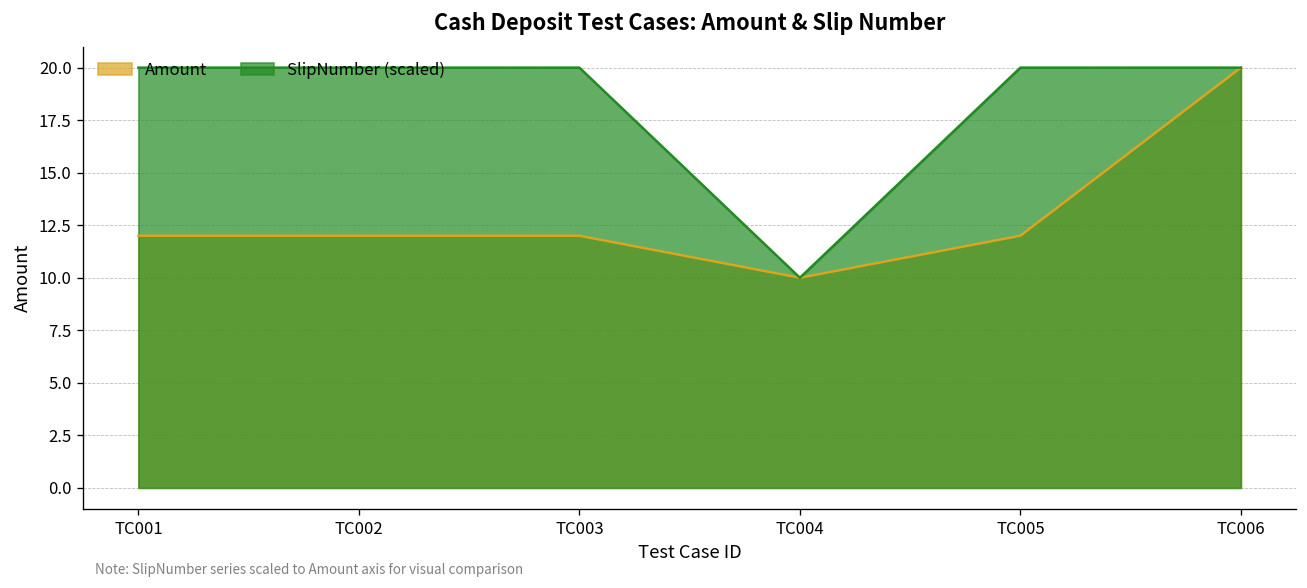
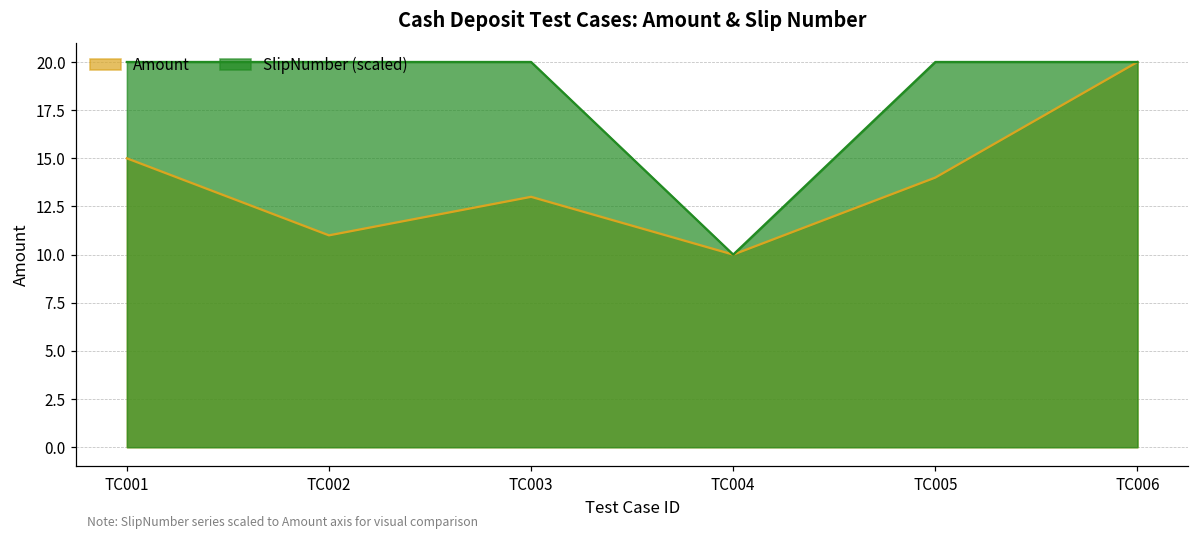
Amount, TC001: 12 -> 15
Amount, TC002: 12 -> 11
Amount, TC003: 12 -> 13
Amount, TC005: 12 -> 14
